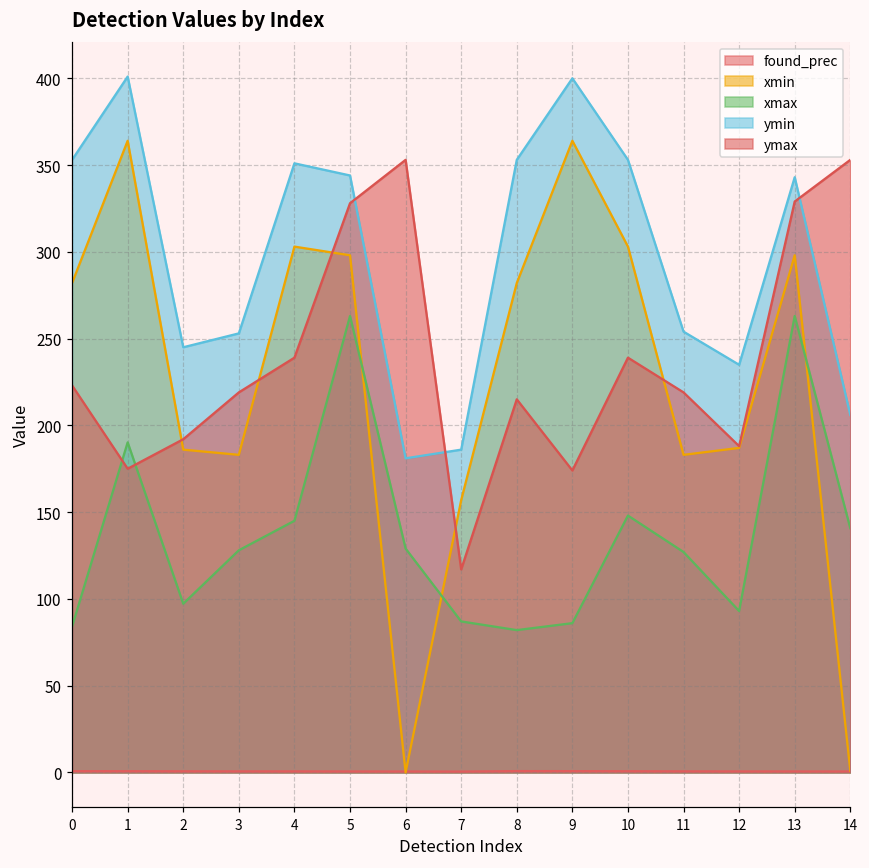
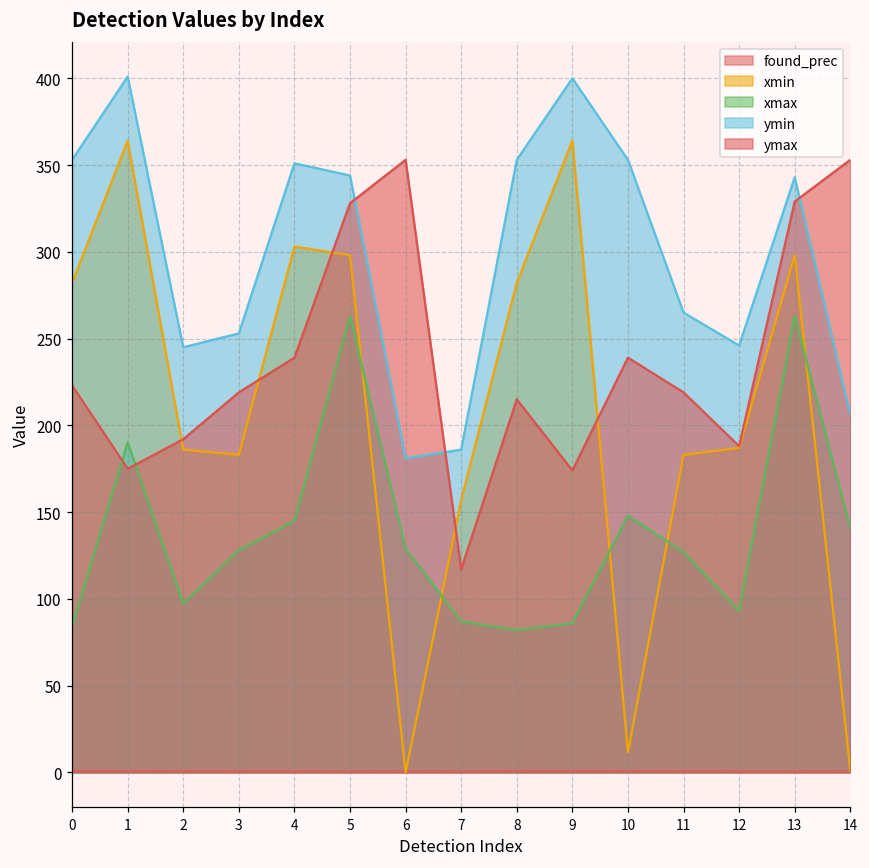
xmin, 10: 303 -> 12
ymin, 11: 254 -> 265
ymin, 12: 235 -> 246
